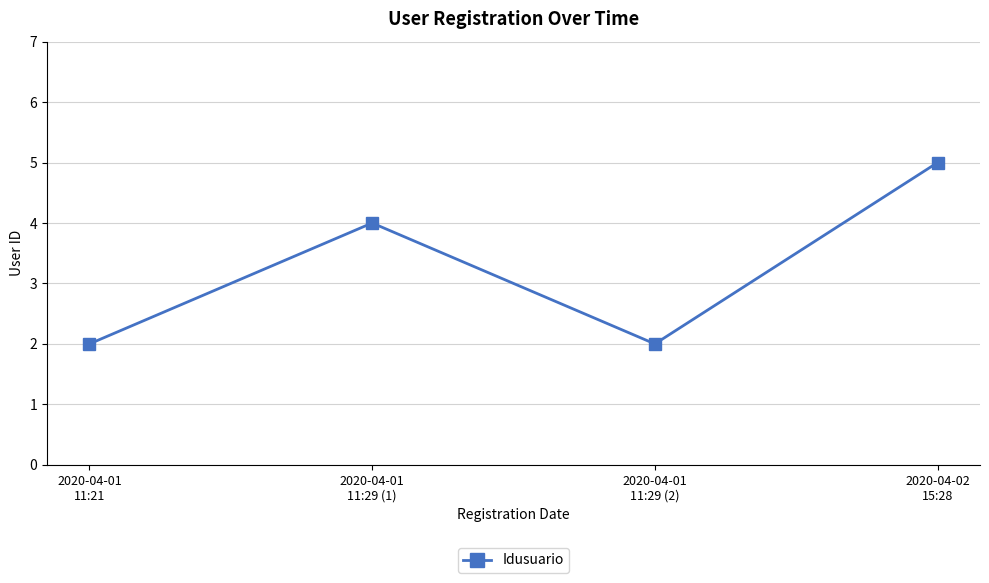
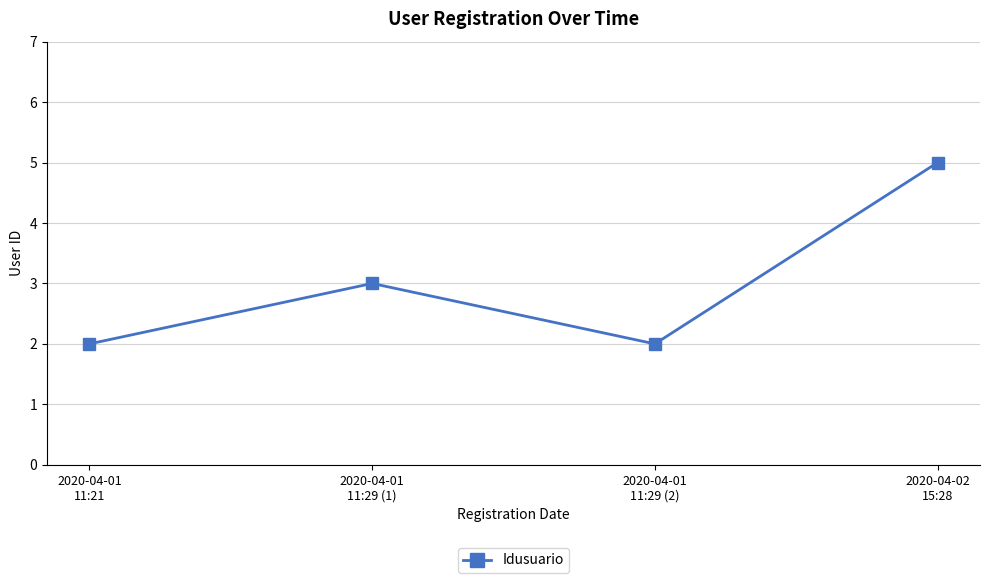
2020-04-01 11:29 (1): 4 -> 3
